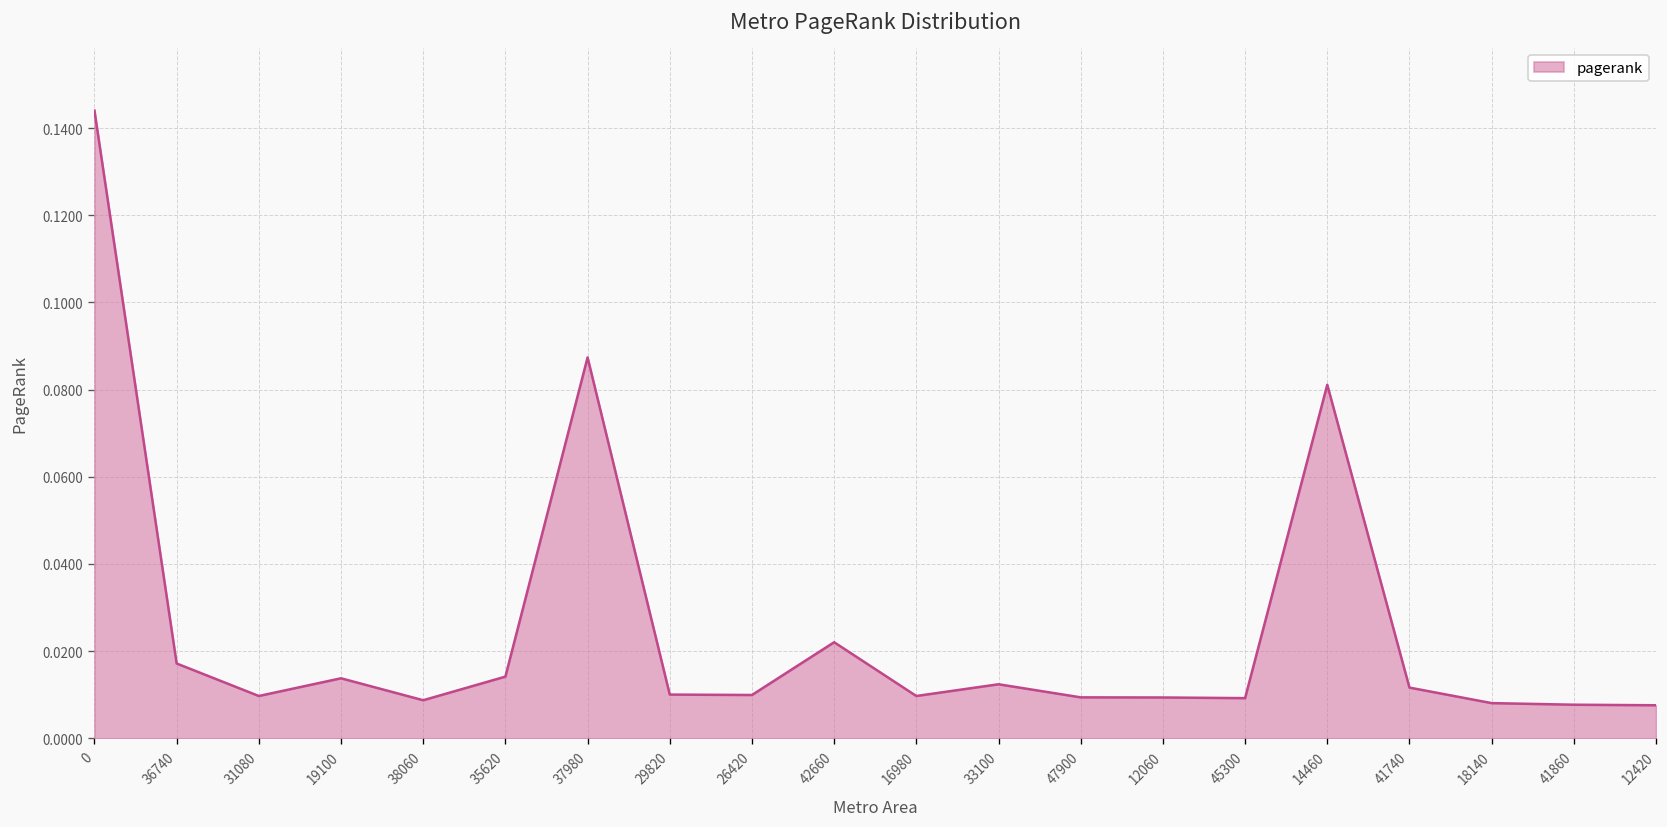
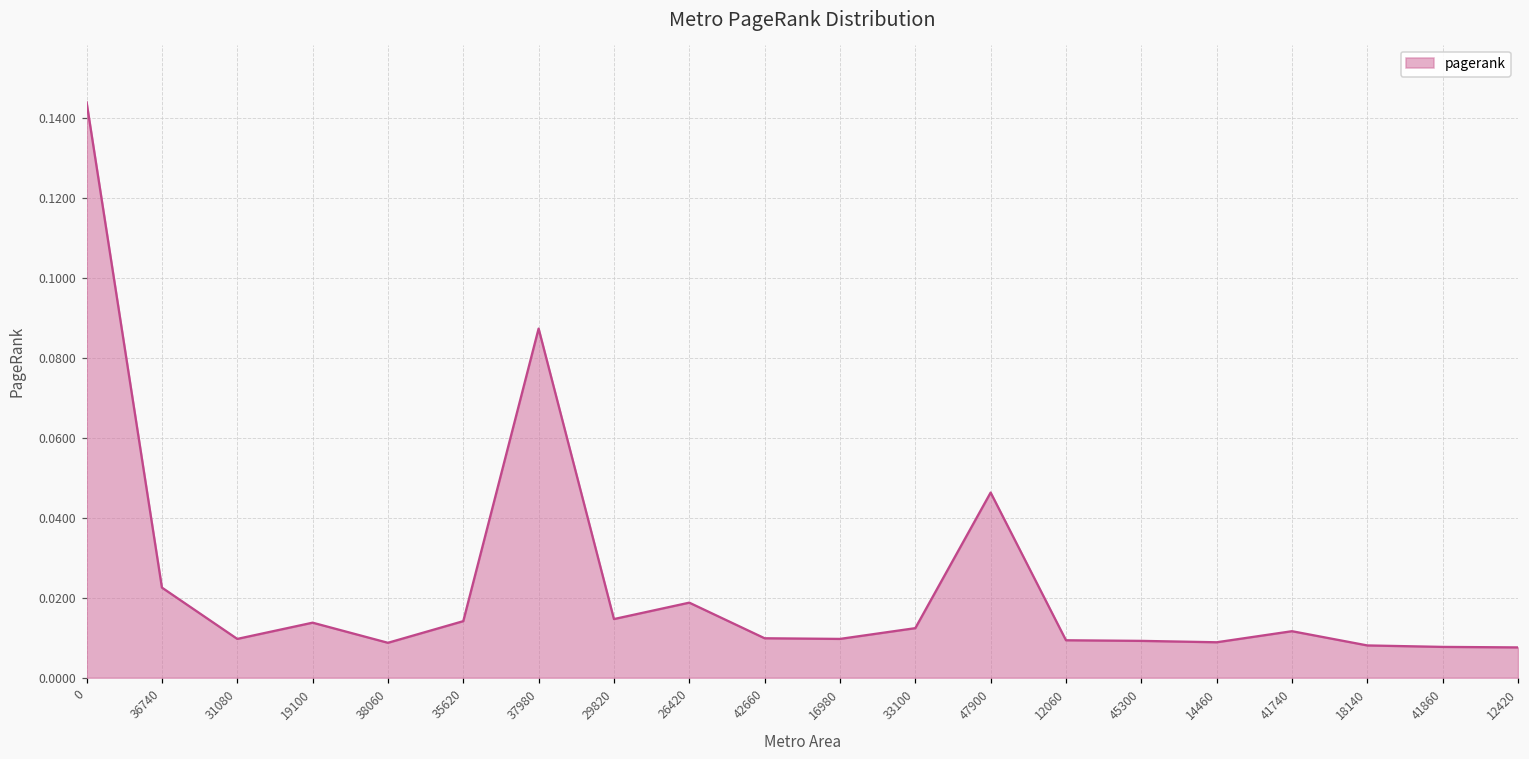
36740: 0.017 -> 0.023
29820: 0.010 -> 0.015
26420: 0.010 -> 0.019
42660: 0.022 -> 0.010
47900: 0.009 -> 0.046
14460: 0.081 -> 0.009
